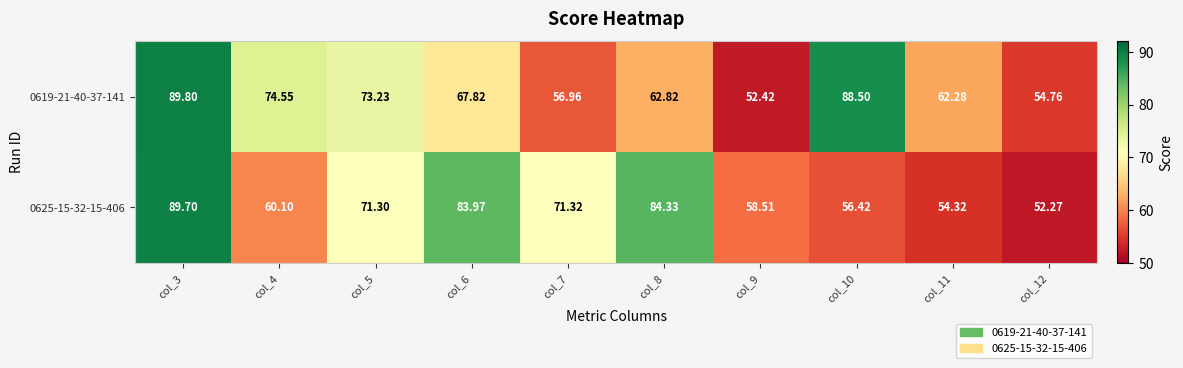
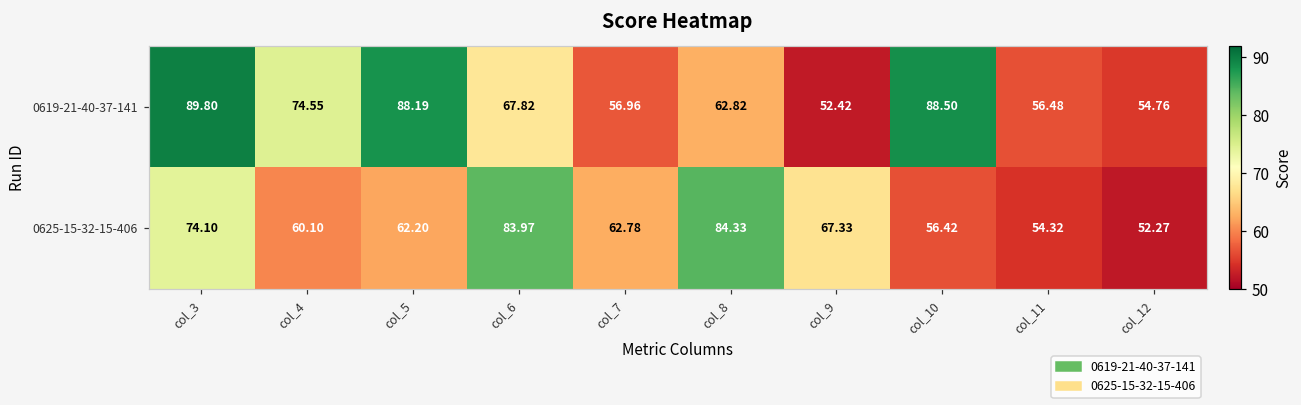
0619-21-40-37-141, col_5: 73.23 -> 88.19
0619-21-40-37-141, col_11: 62.28 -> 56.48
0625-15-32-15-406, col_3: 89.70 -> 74.10
0625-15-32-15-406, col_5: 71.30 -> 62.20
0625-15-32-15-406, col_7: 71.32 -> 62.78
0625-15-32-15-406, col_9: 58.51 -> 67.33
